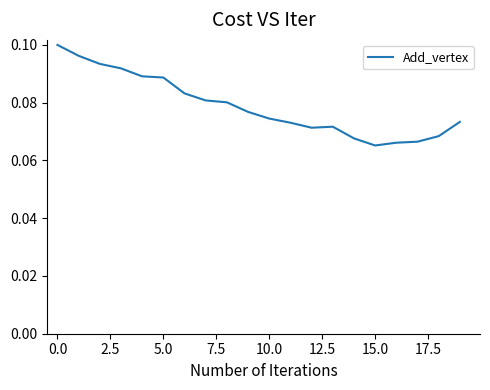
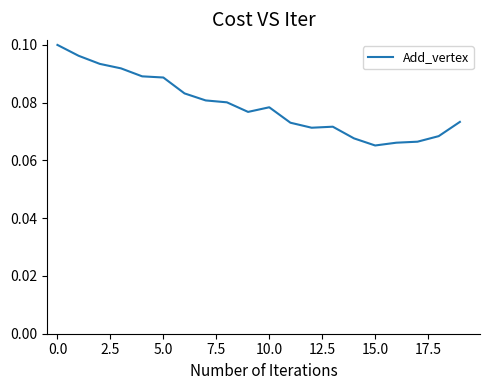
10.0: 0.074 -> 0.078
